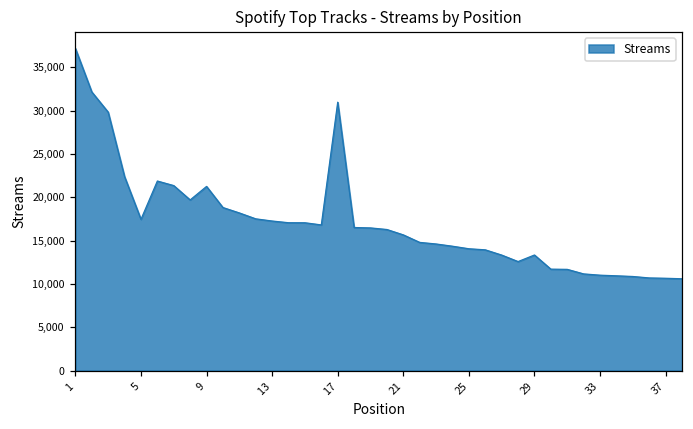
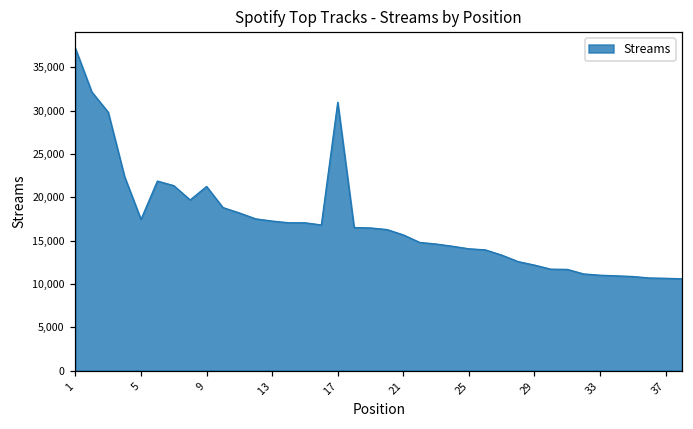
29: 13,000 -> 12,000
